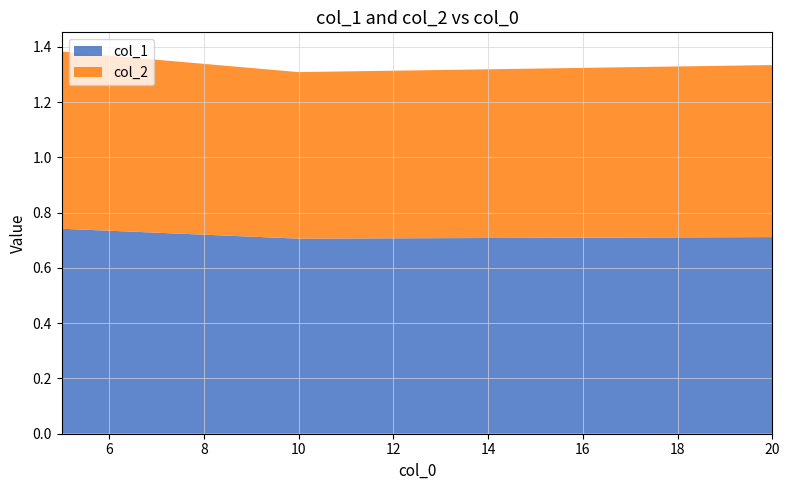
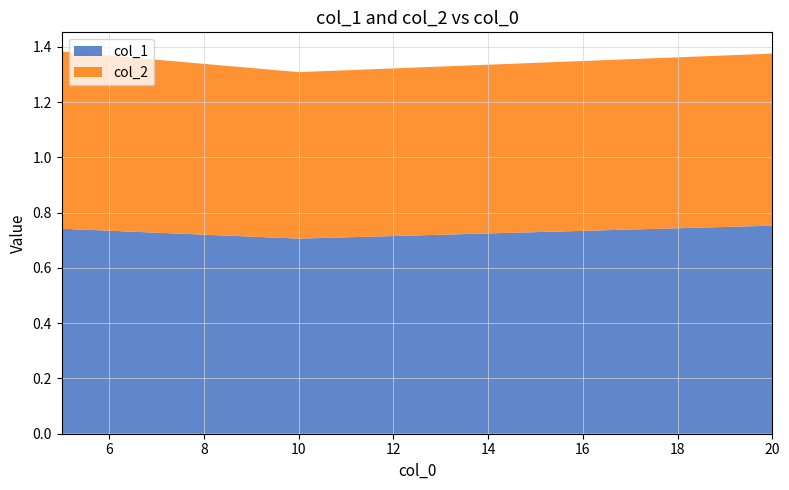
col_1, 20: 0.71 -> 0.75
